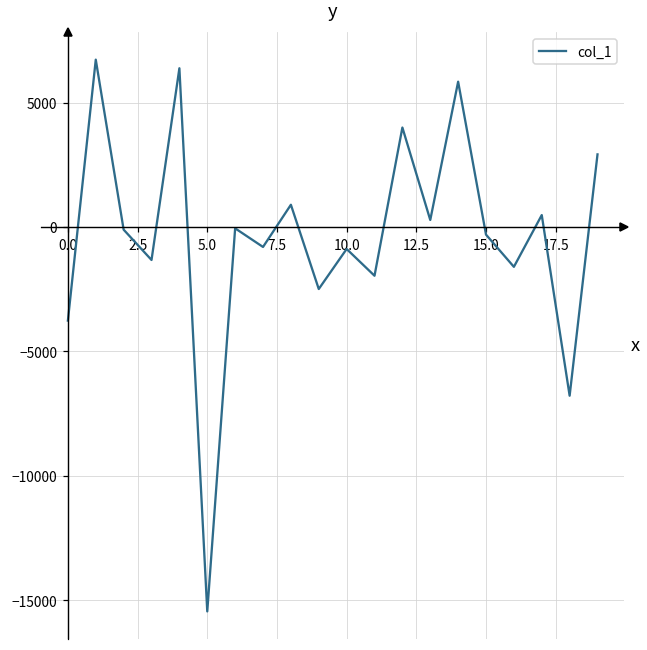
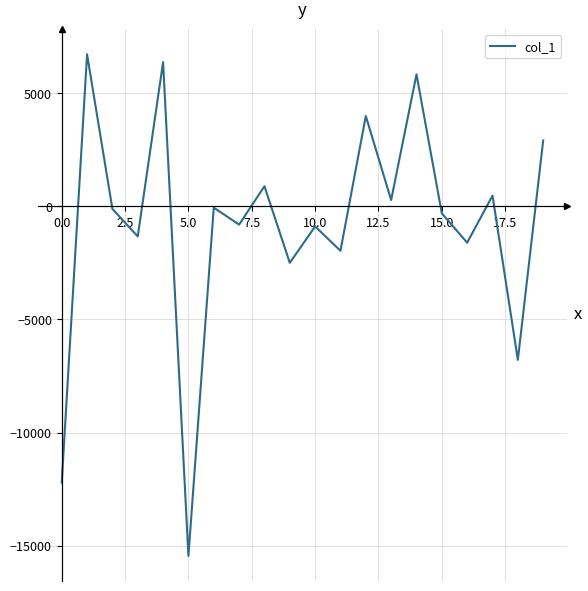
0.0: -3800 -> -12200
